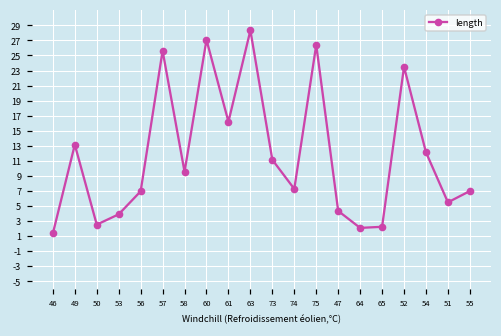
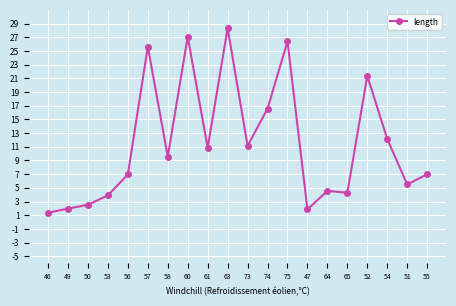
49: 13 -> 2
61: 16 -> 11
74: 7 -> 17
47: 4 -> 2
64: 2 -> 5
65: 2 -> 4
52: 23 -> 21
